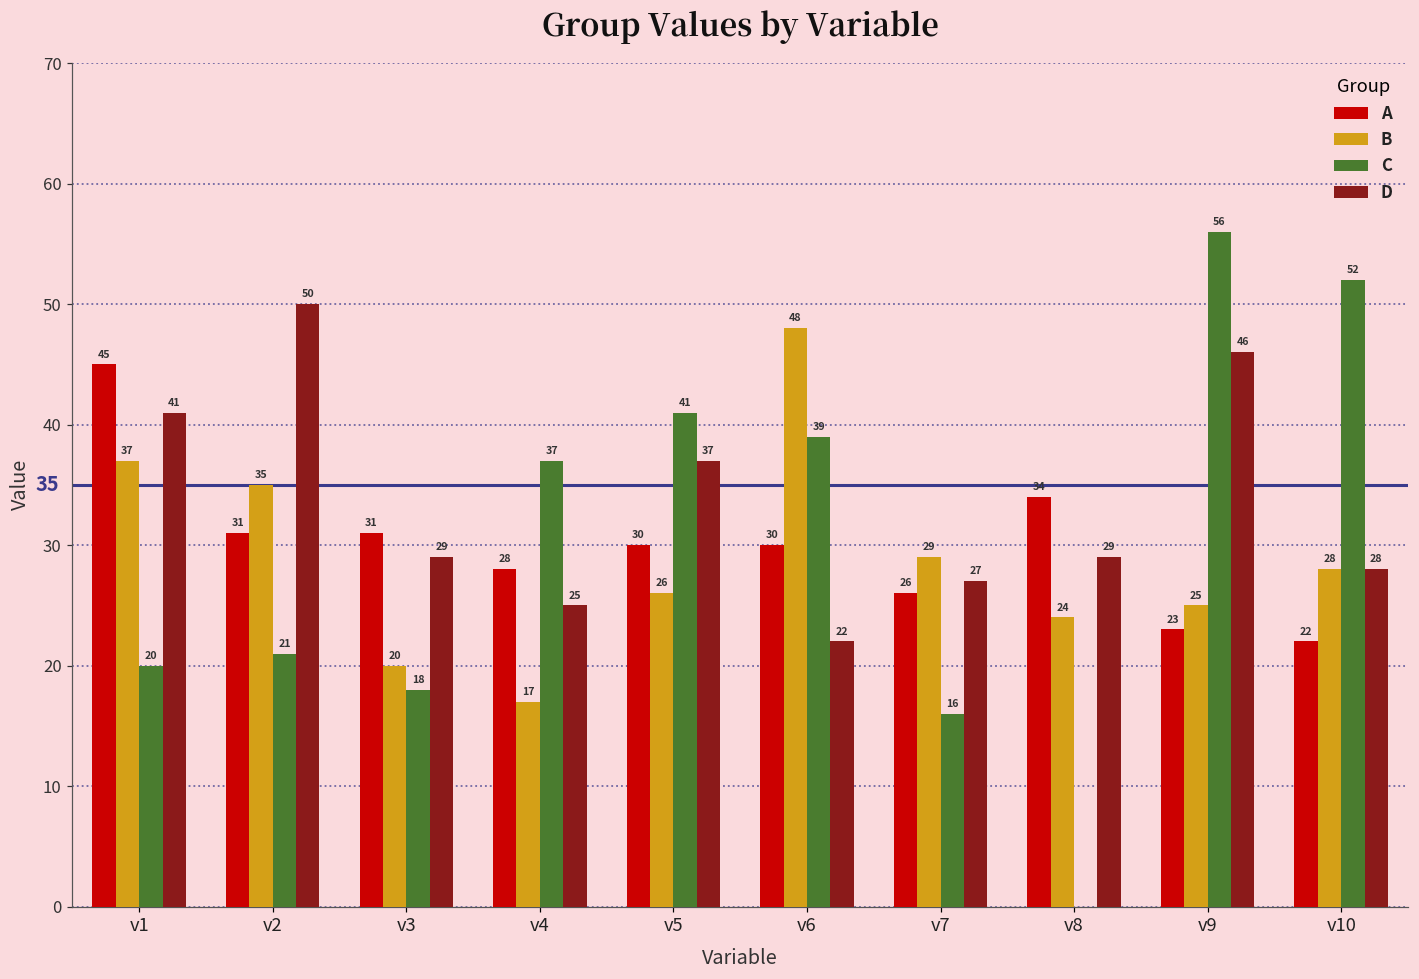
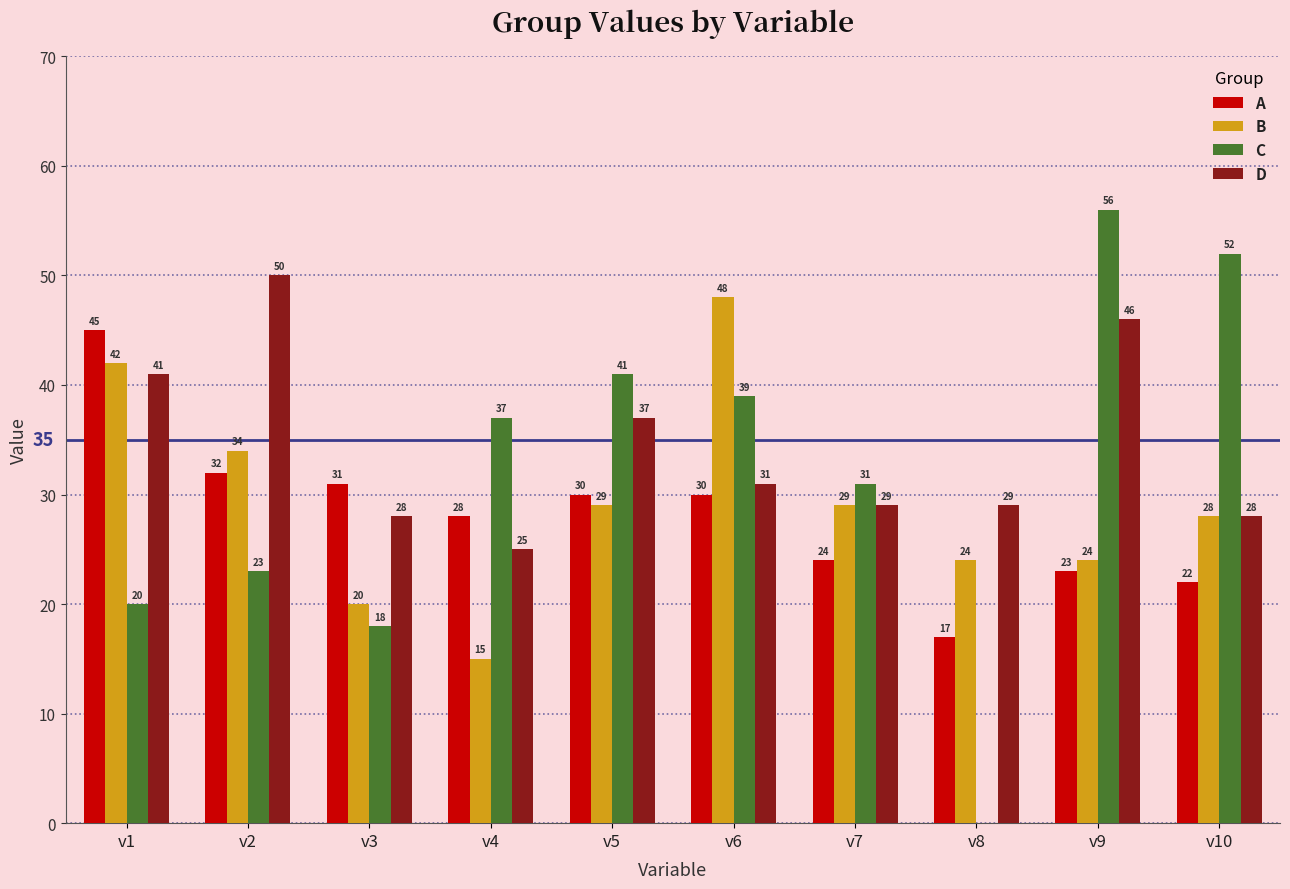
B, v1: 37 -> 42
A, v2: 31 -> 32
B, v2: 35 -> 34
C, v2: 21 -> 23
D, v3: 29 -> 28
B, v4: 17 -> 15
B, v5: 26 -> 29
D, v6: 22 -> 31
A, v7: 26 -> 24
C, v7: 16 -> 31
D, v7: 27 -> 29
A, v8: 34 -> 17
B, v9: 25 -> 24
